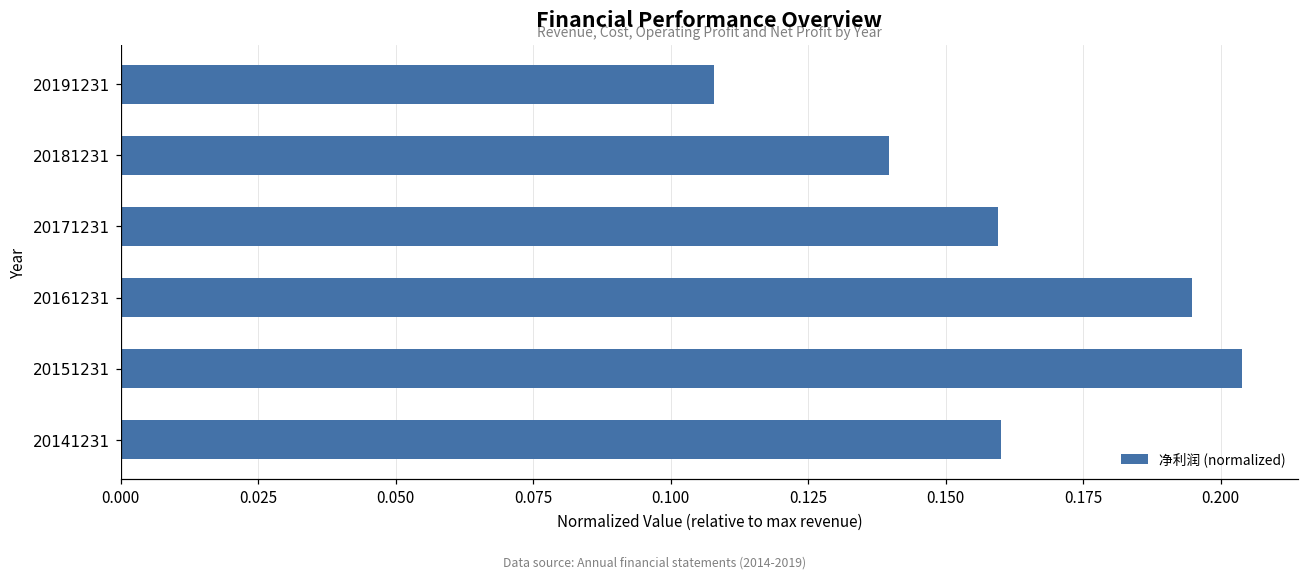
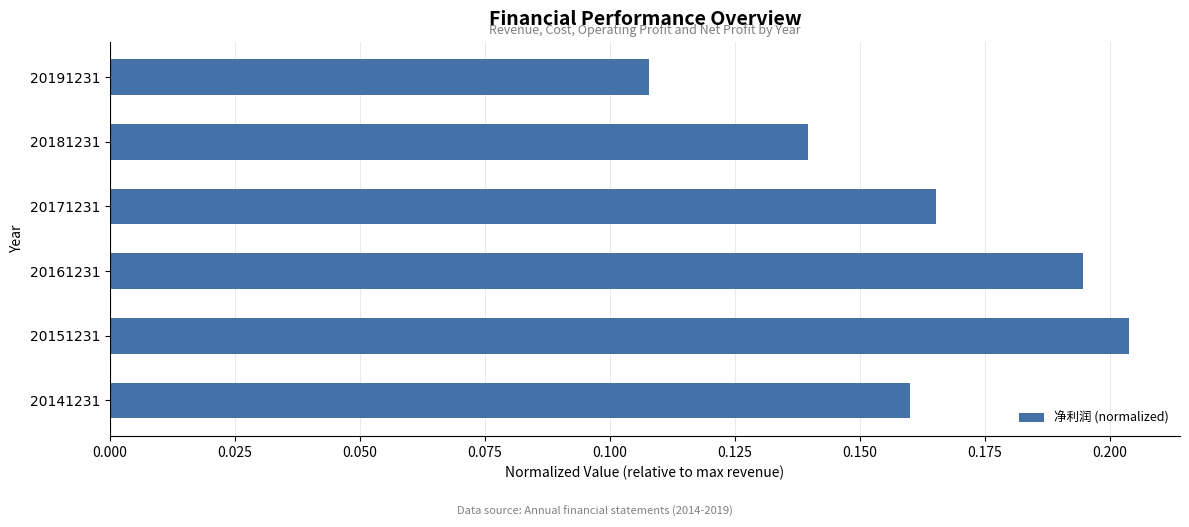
20171231: 0.159 -> 0.165
